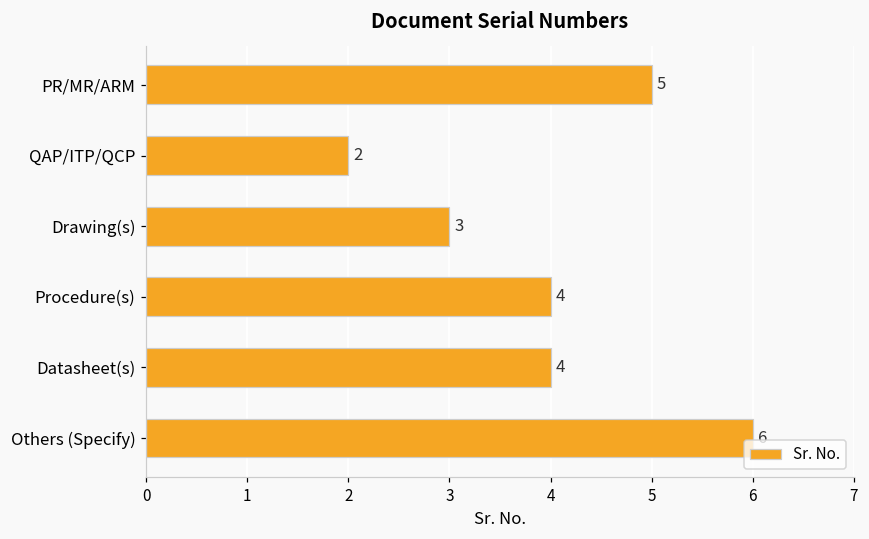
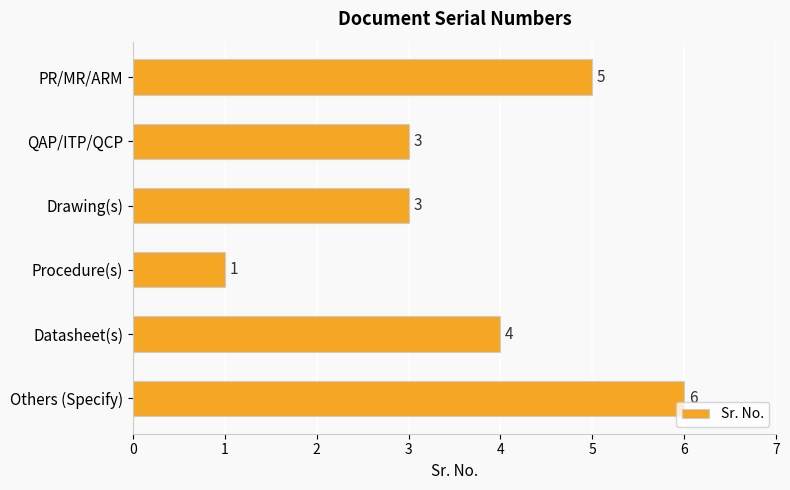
QAP/ITP/QCP: 2 -> 3
Procedure(s): 4 -> 1
